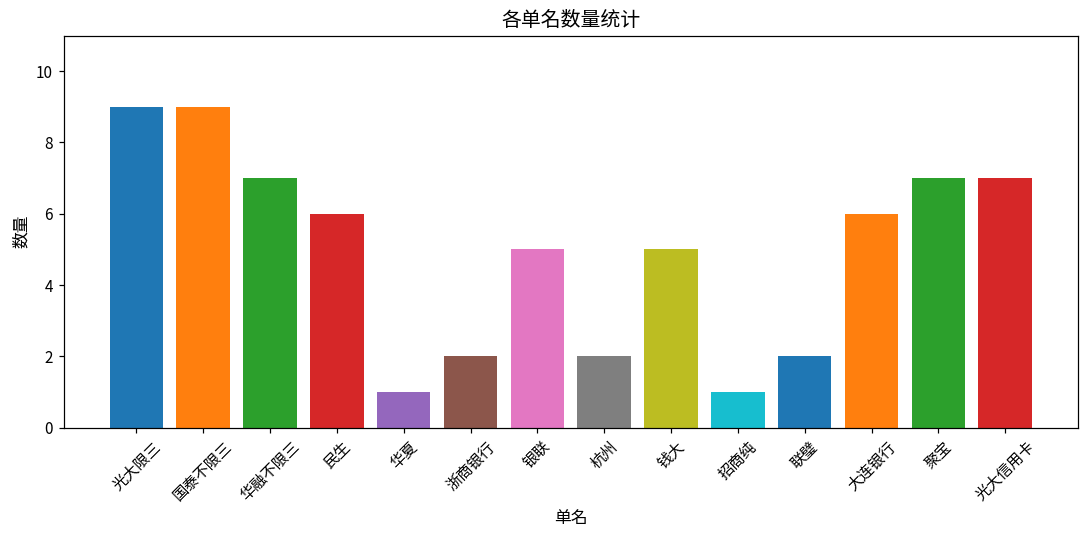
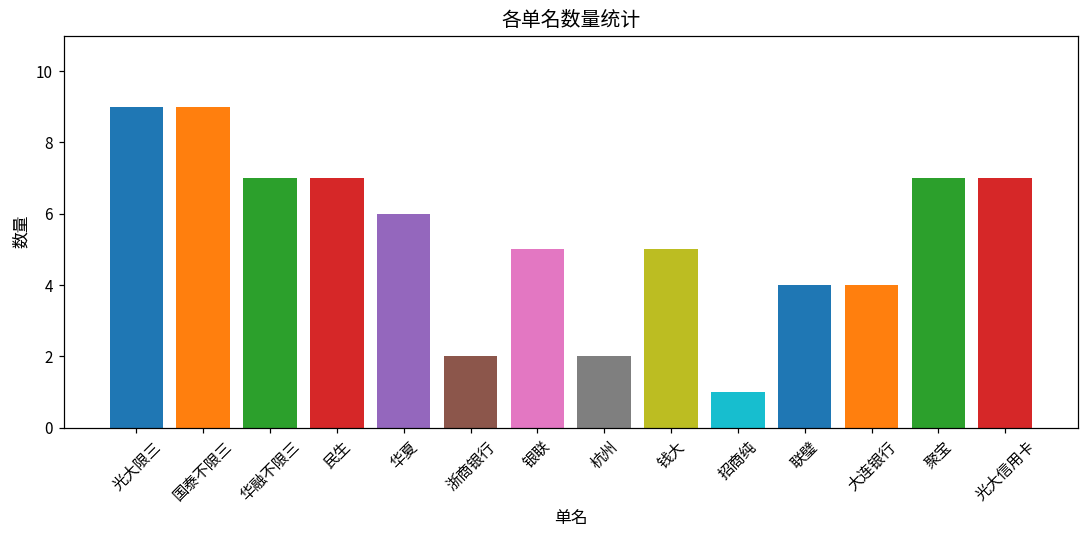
民生: 6 -> 7
华夏: 1 -> 6
联璧: 2 -> 4
大连银行: 6 -> 4
